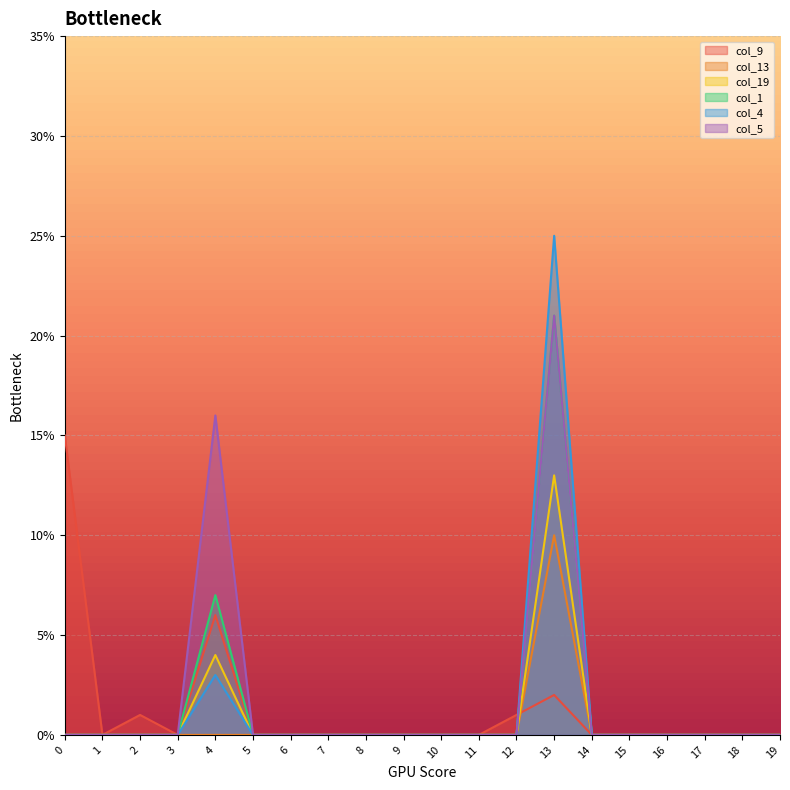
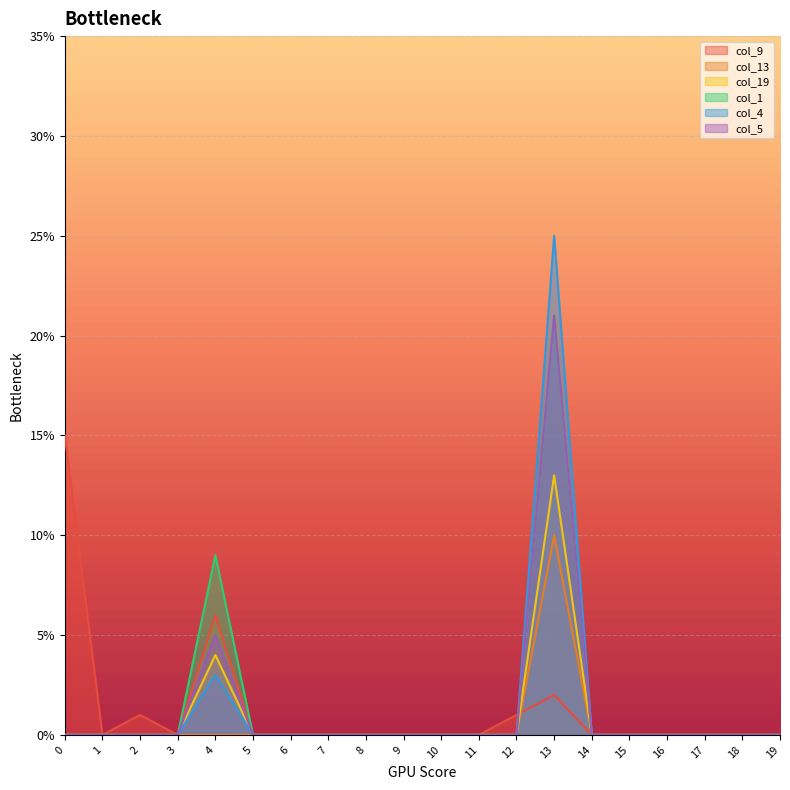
col_1, 4: 7% -> 9%
col_5, 4: 16% -> 5%
